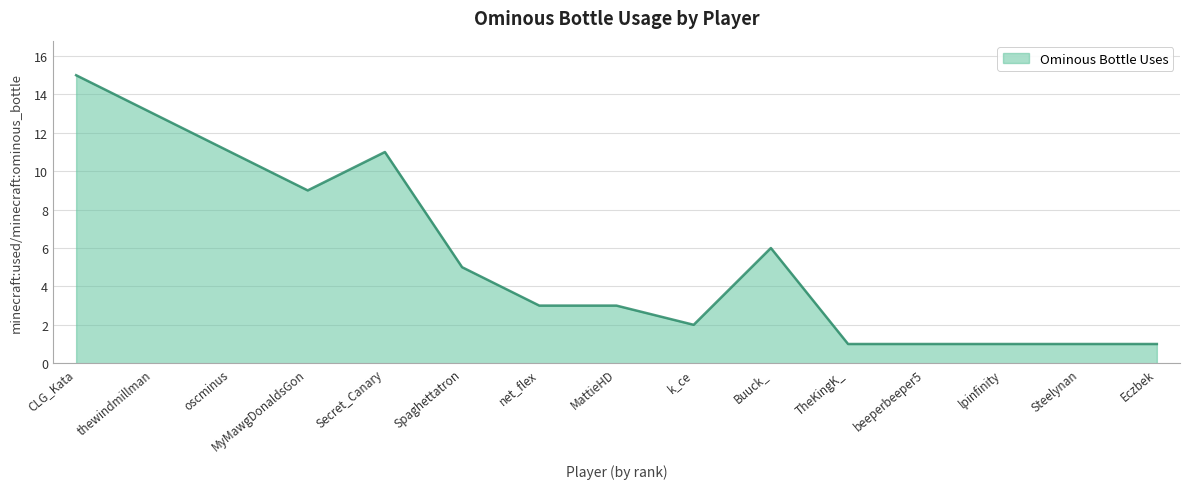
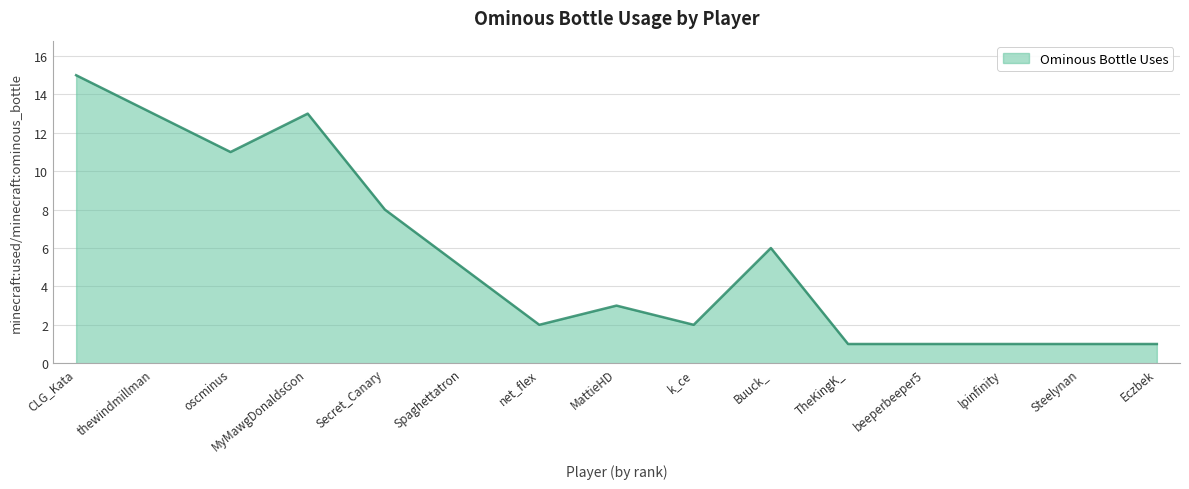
MyMawgDonaldsGon: 9 -> 13
Secret_Canary: 11 -> 8
net_flex: 3 -> 2
